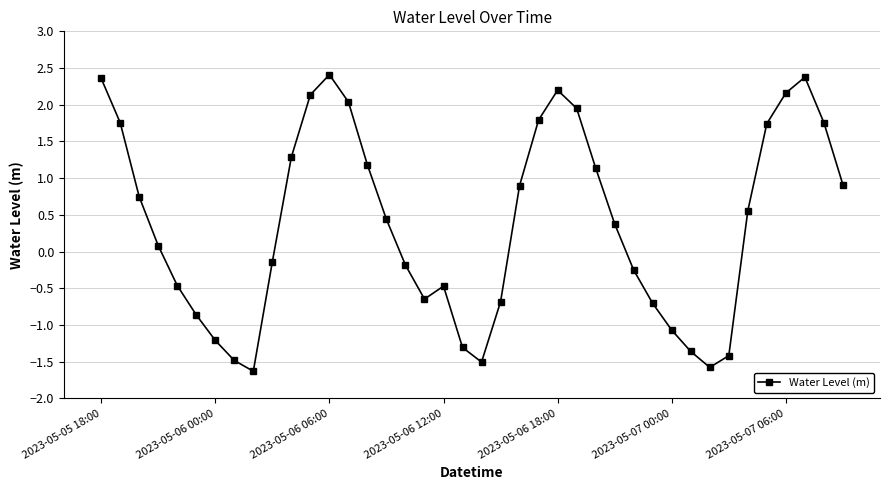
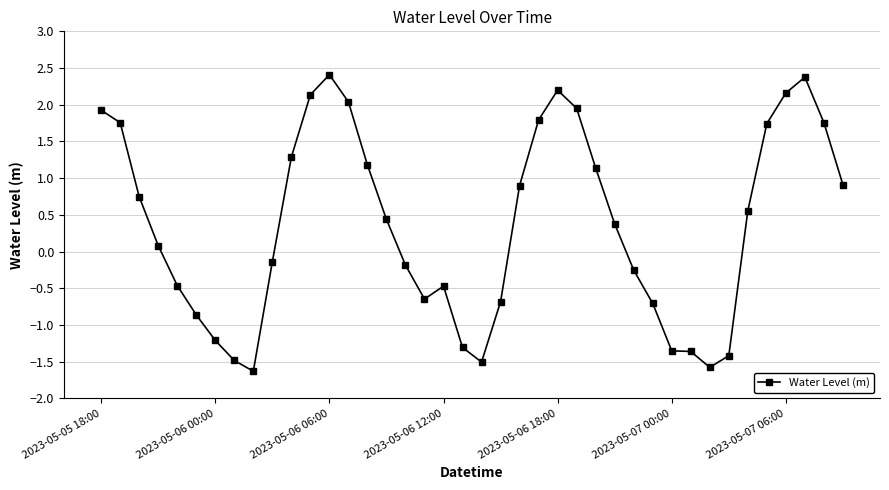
2023-05-05 18:00: 2.4 -> 1.9
2023-05-07 00:00: -1.1 -> -1.4
